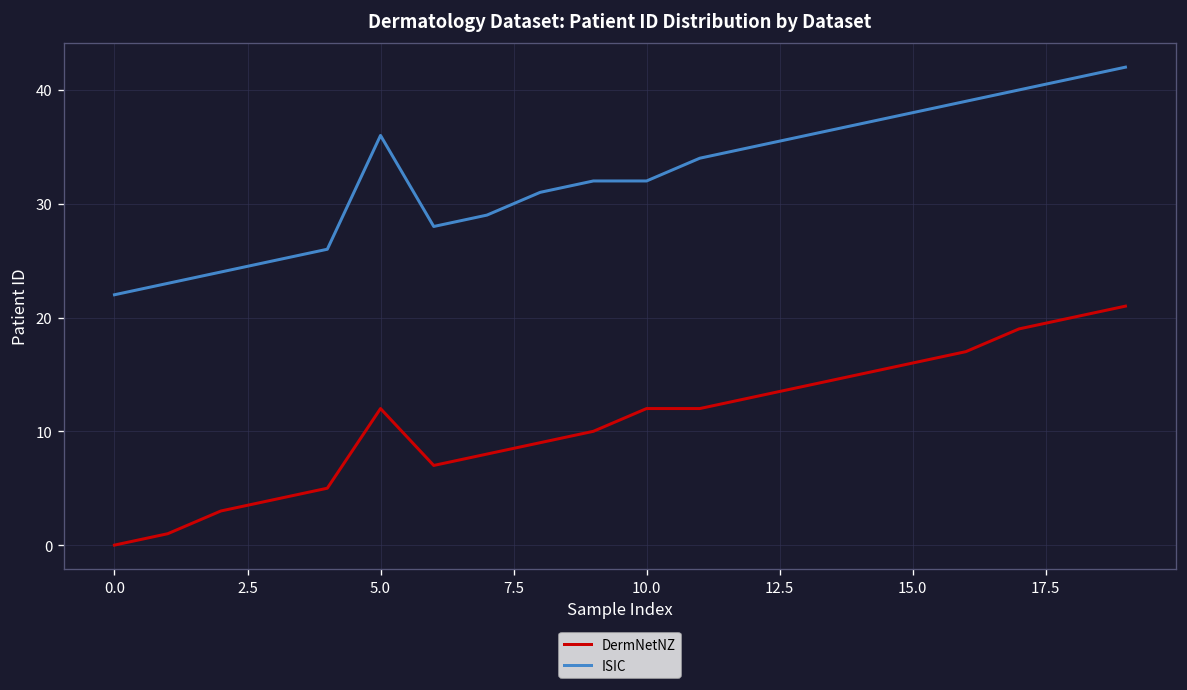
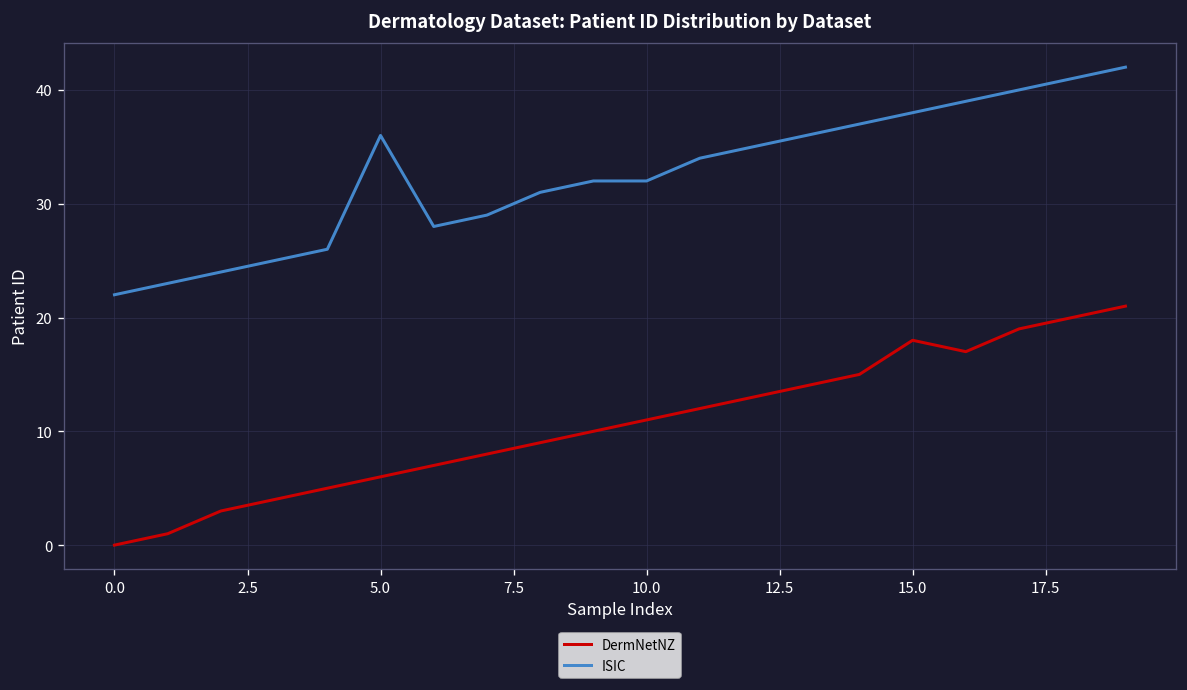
DermNetNZ, 5.0: 12 -> 6
DermNetNZ, 10.0: 12 -> 11
DermNetNZ, 15.0: 16 -> 18
